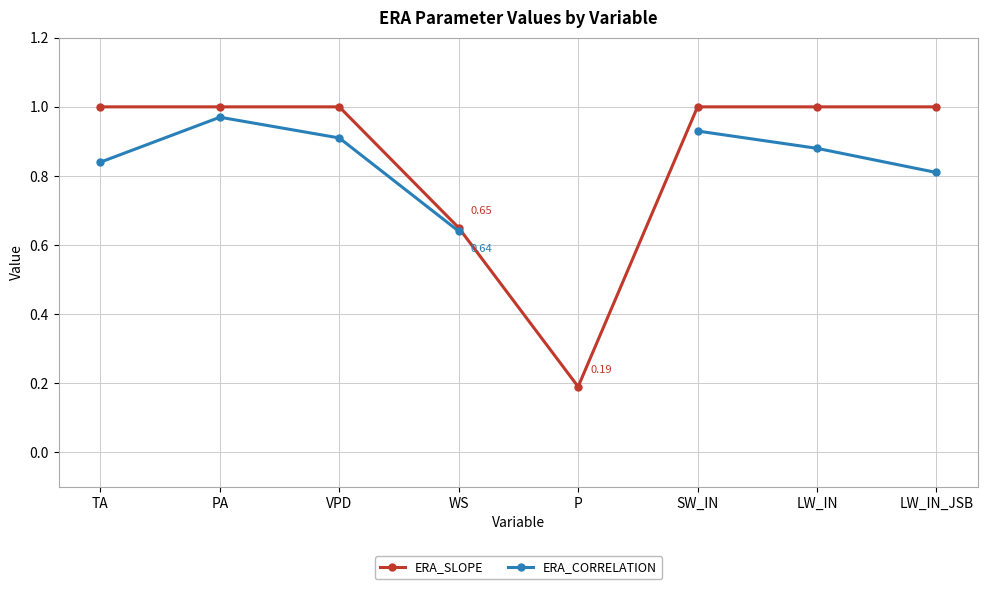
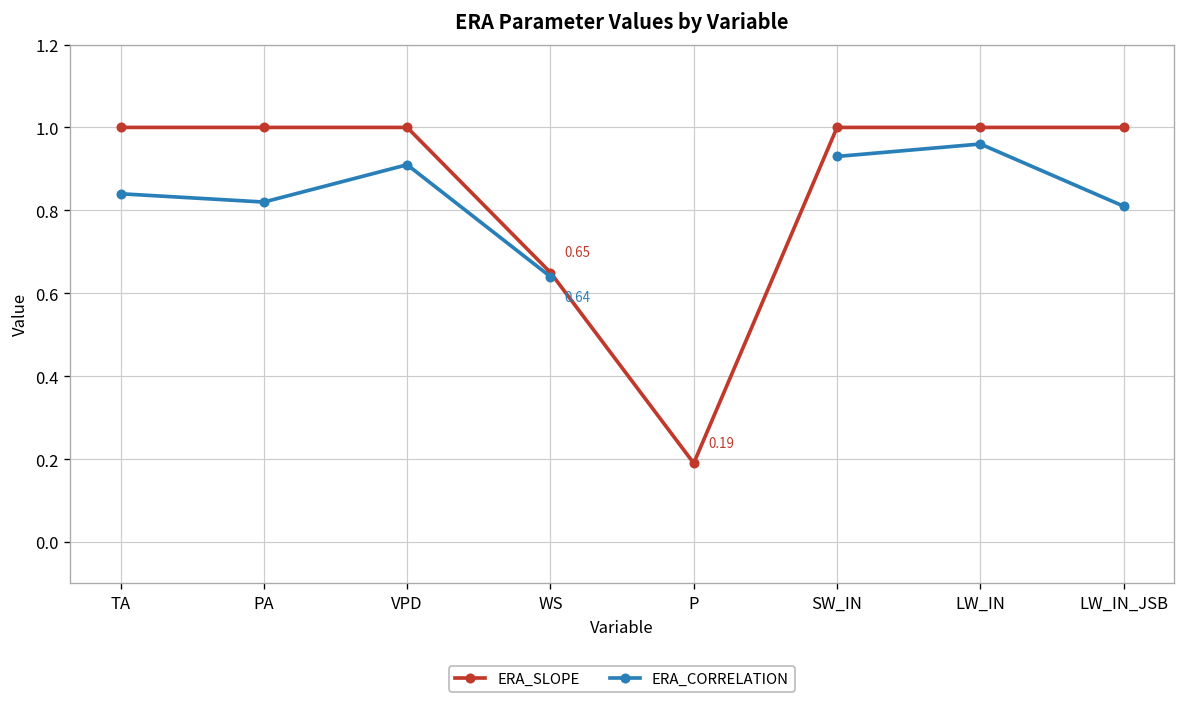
ERA_CORRELATION, PA: 0.97 -> 0.82
ERA_CORRELATION, LW_IN: 0.88 -> 0.96
